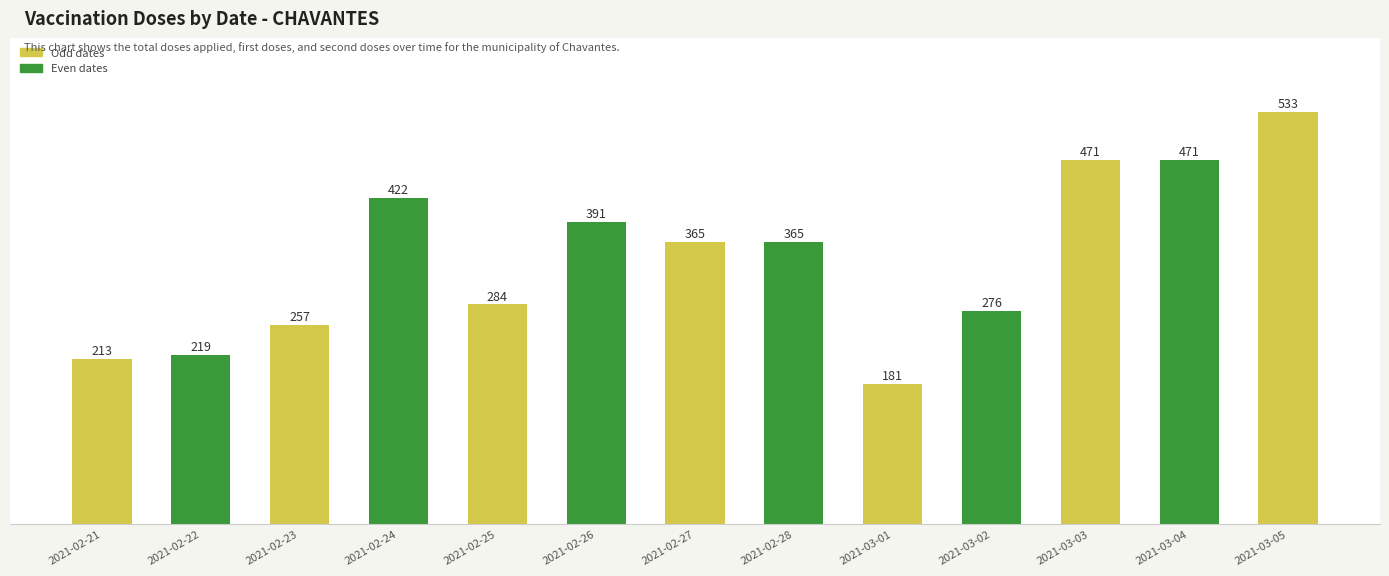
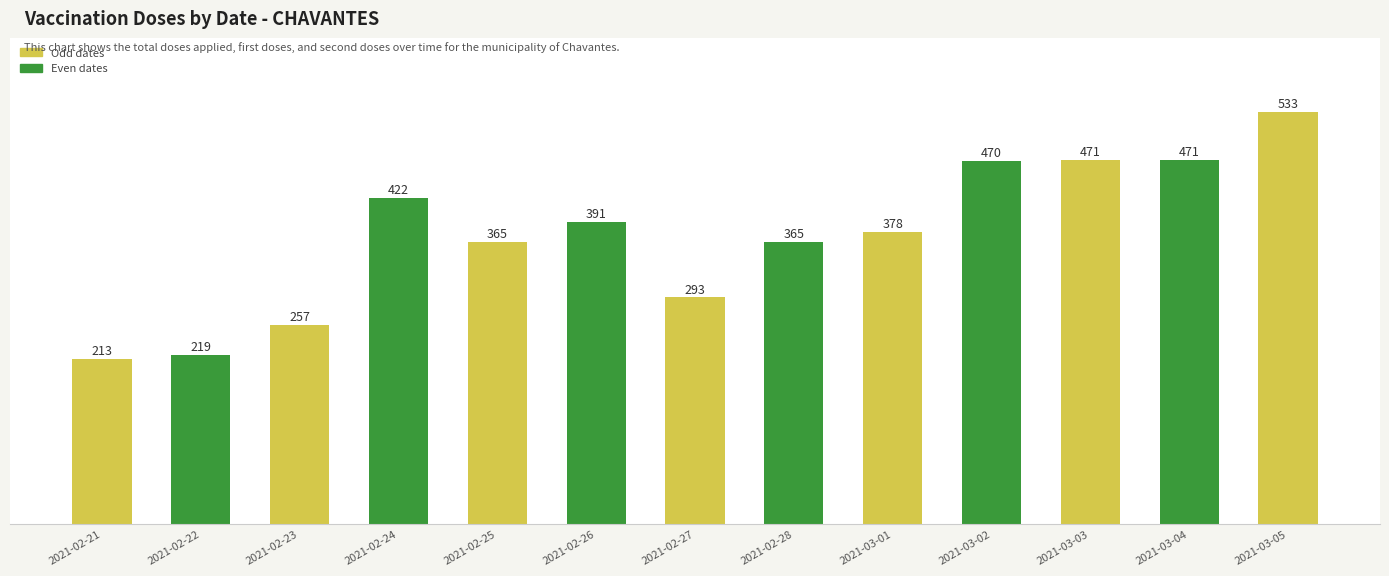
2021-02-25: 284 -> 365
2021-02-27: 365 -> 293
2021-03-01: 181 -> 378
2021-03-02: 276 -> 470
